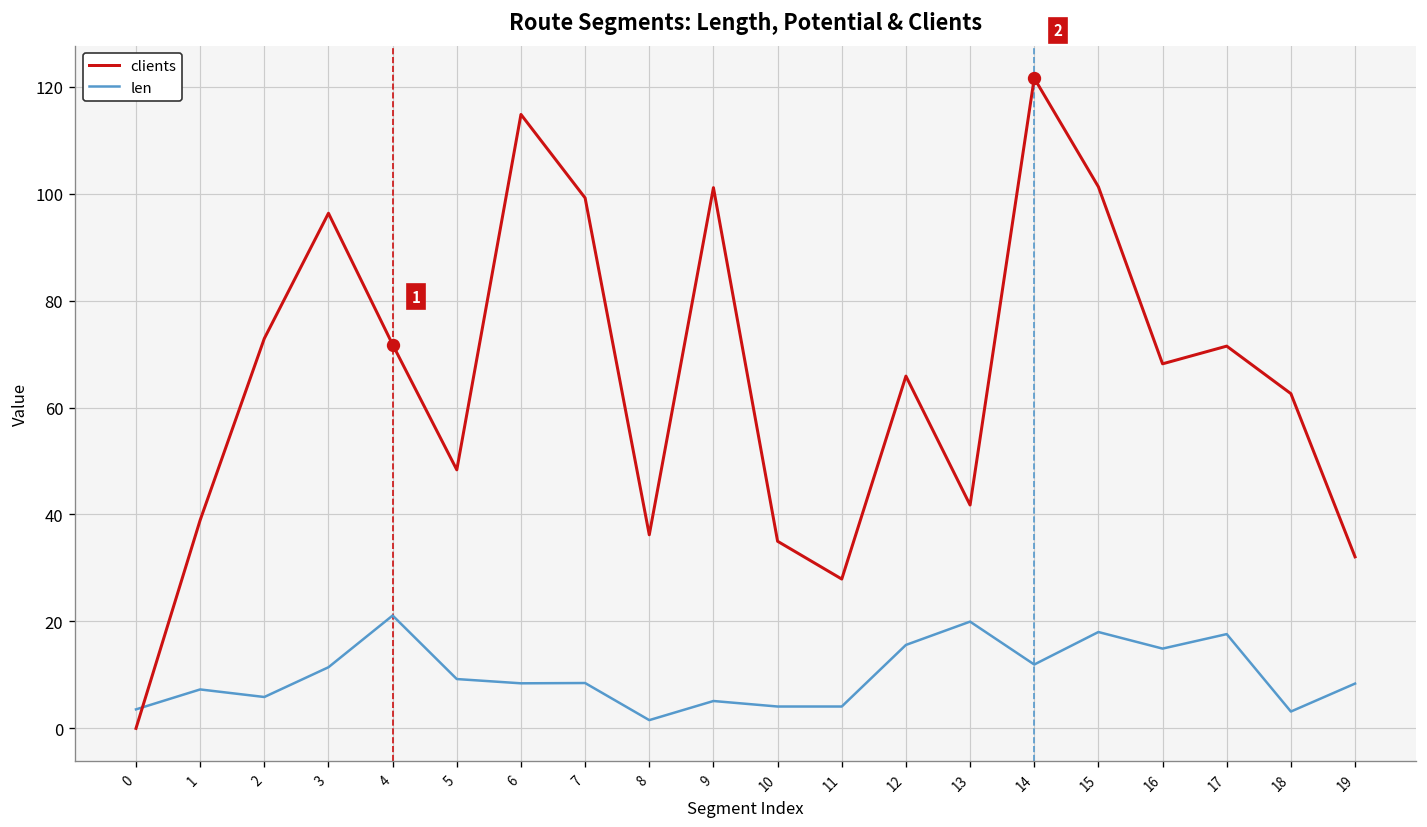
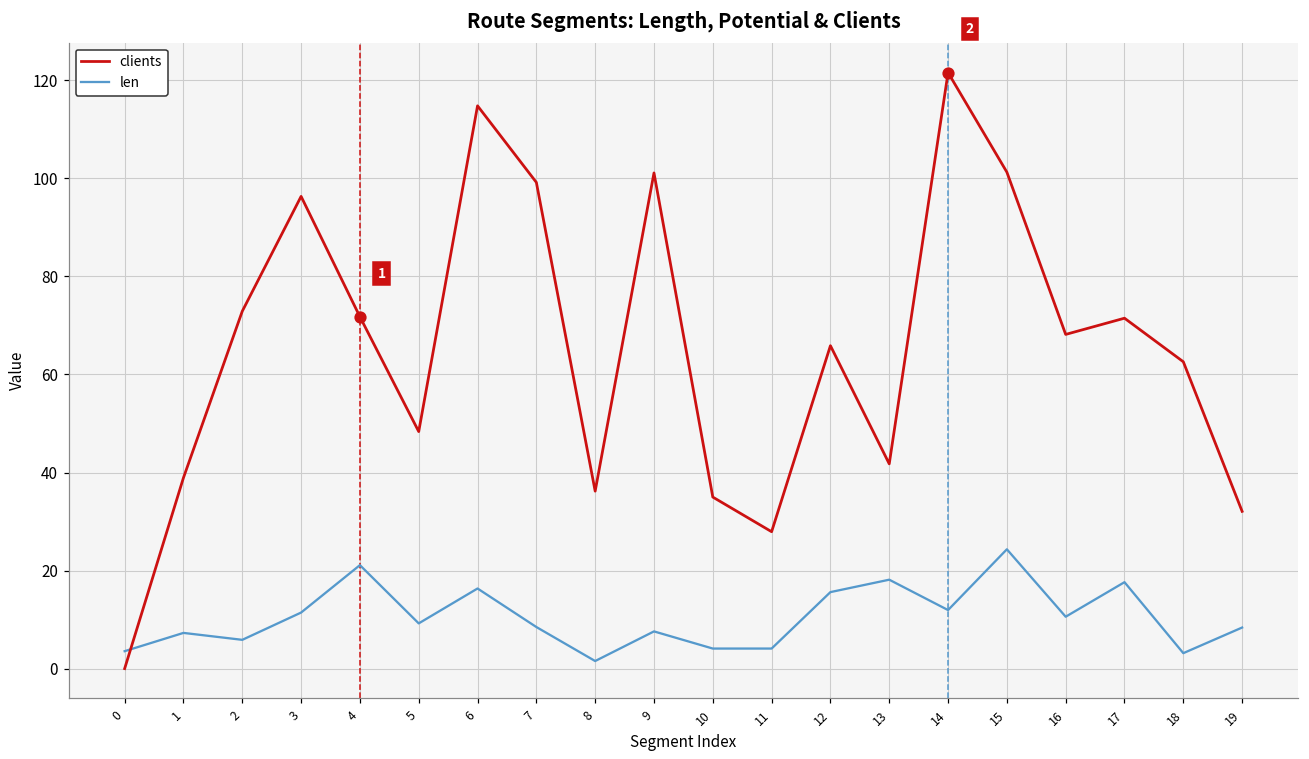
len, 6: 8 -> 16
len, 9: 5 -> 8
len, 13: 20 -> 18
len, 15: 18 -> 24
len, 16: 15 -> 11
